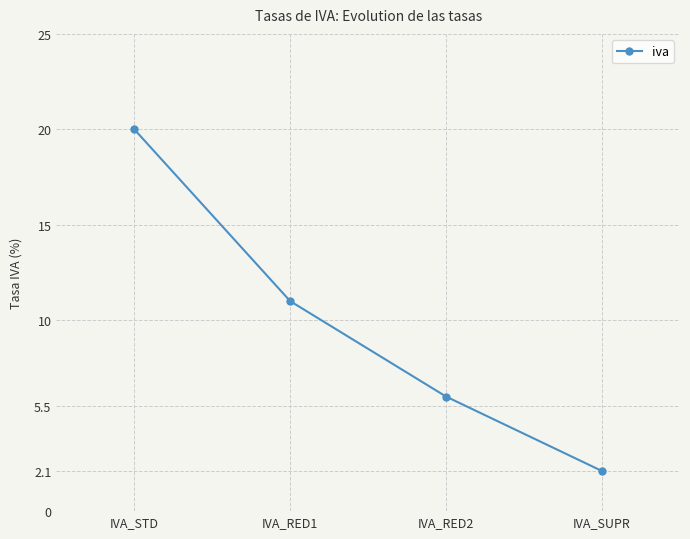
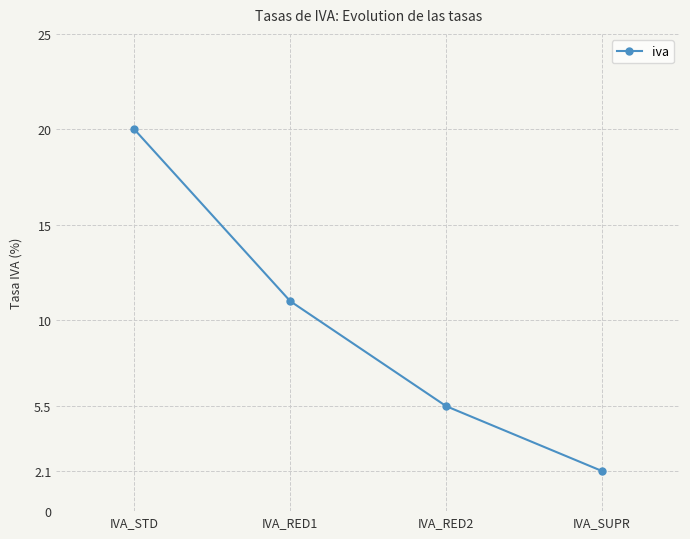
IVA_RED2: 6.0 -> 5.5
